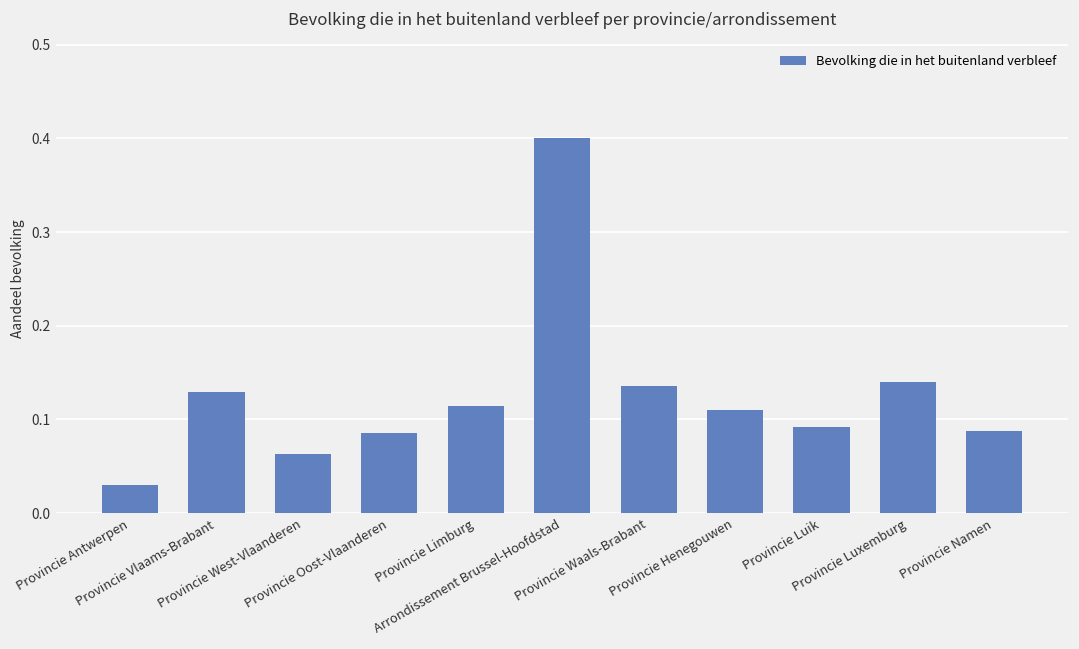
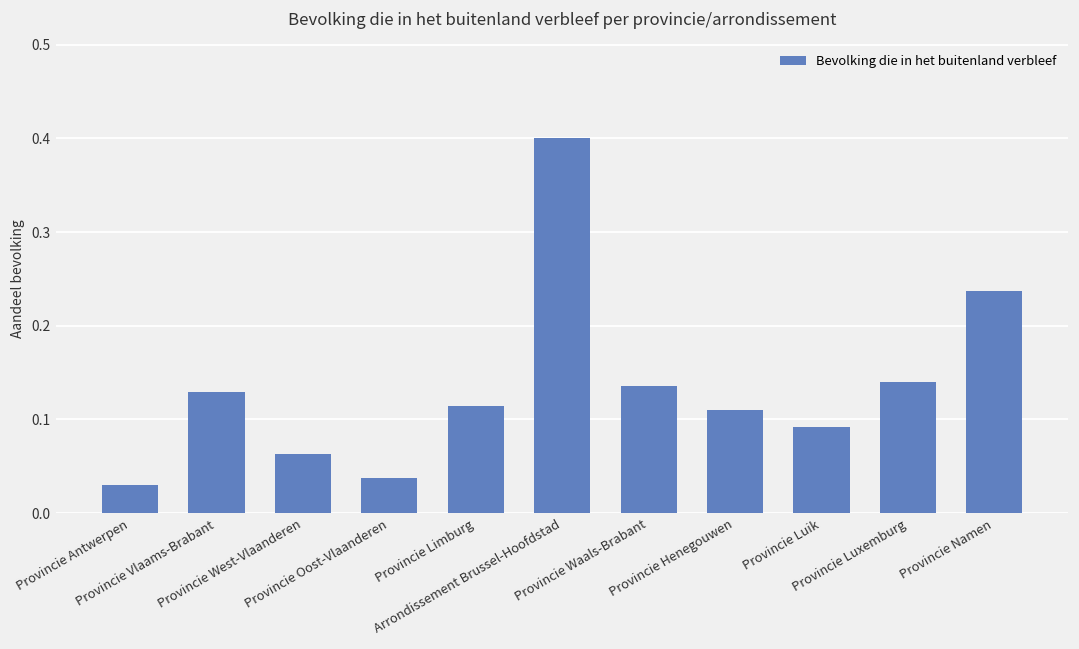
Provincie Oost-Vlaanderen: 0.09 -> 0.04
Provincie Namen: 0.09 -> 0.24
